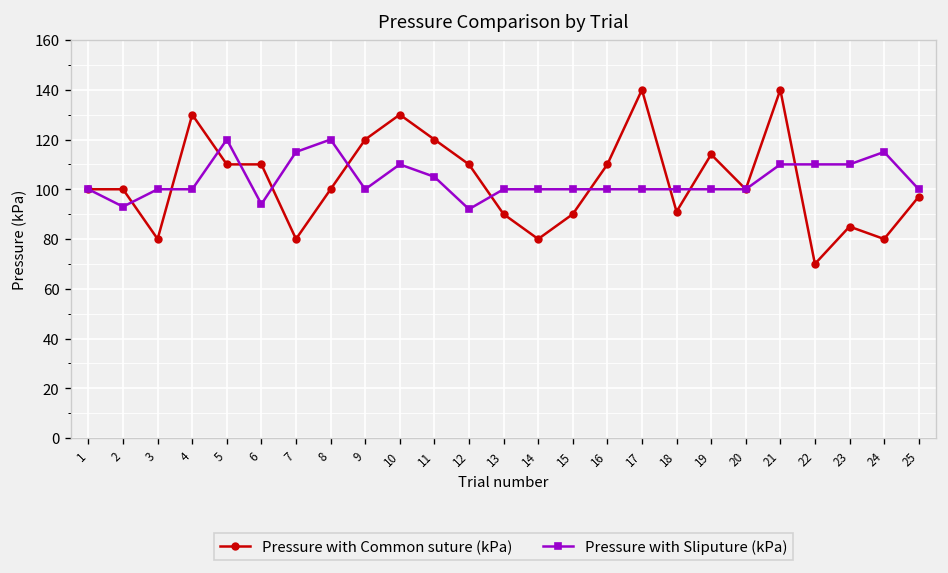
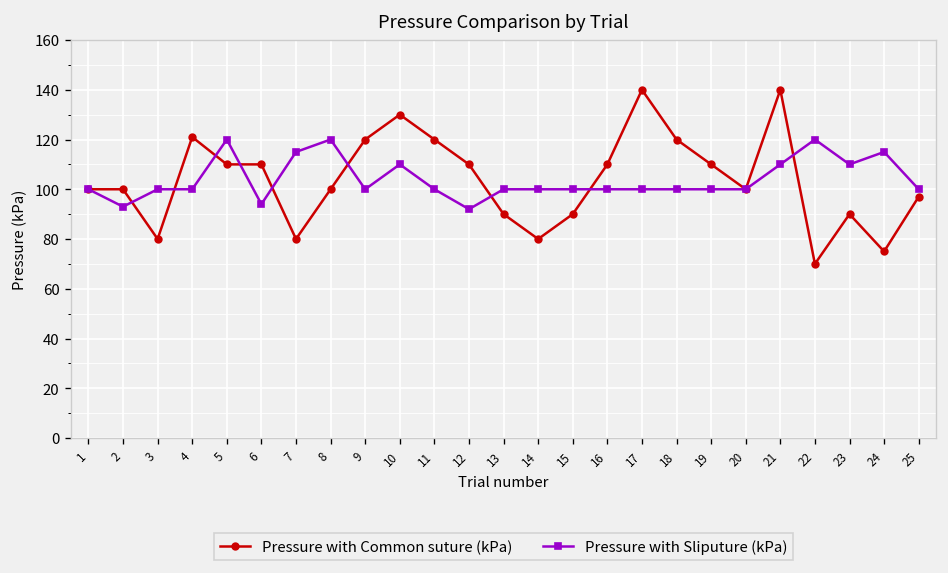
Pressure with Common suture (kPa), 4: 130 -> 121
Pressure with Sliputure (kPa), 11: 105 -> 100
Pressure with Common suture (kPa), 18: 91 -> 120
Pressure with Common suture (kPa), 19: 114 -> 110
Pressure with Sliputure (kPa), 22: 110 -> 120
Pressure with Common suture (kPa), 23: 85 -> 90
Pressure with Common suture (kPa), 24: 80 -> 75
